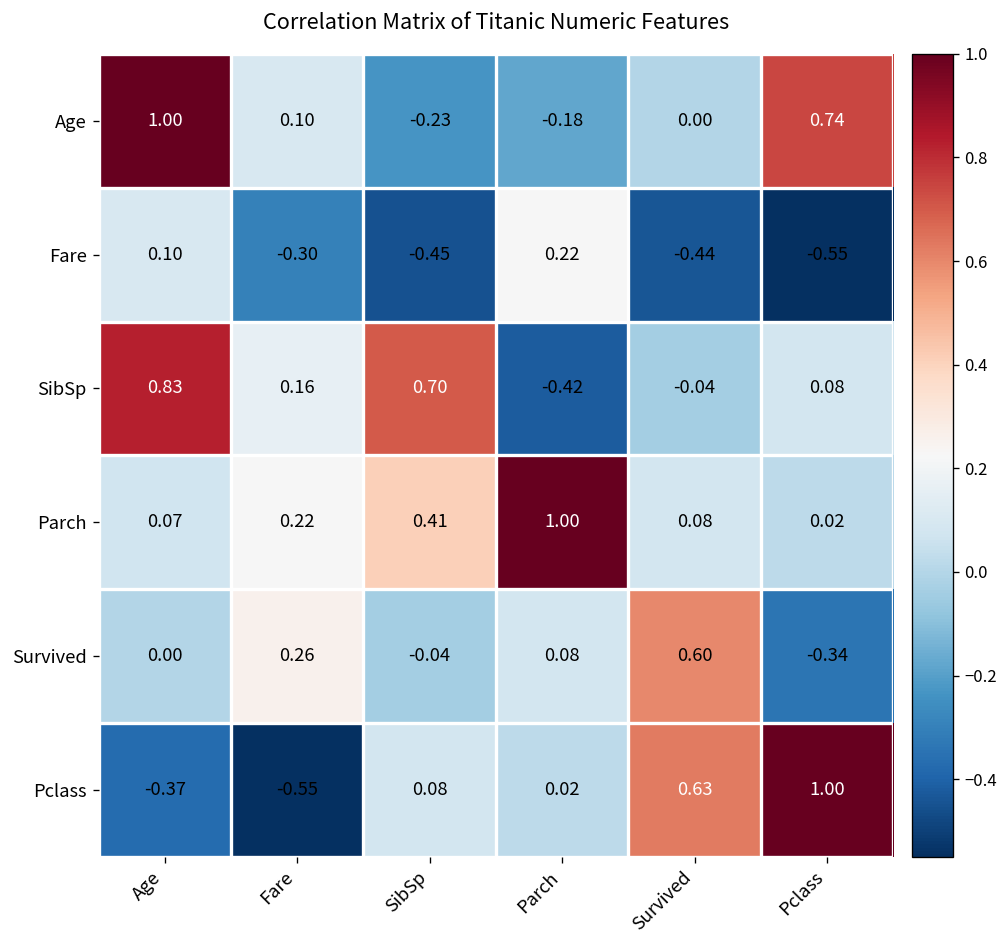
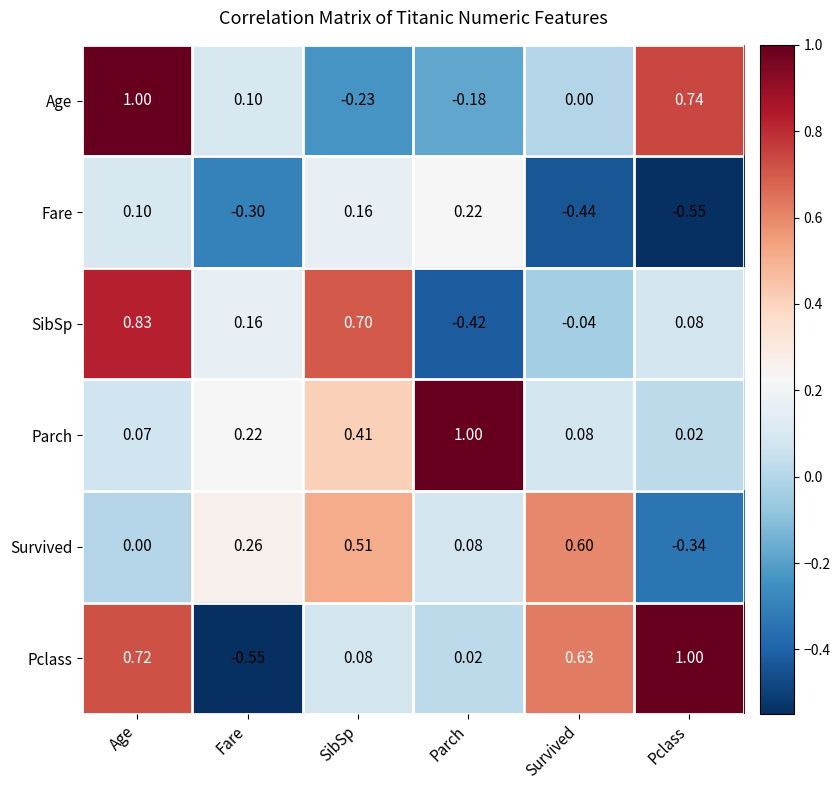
Fare, SibSp: -0.45 -> 0.16
Survived, SibSp: -0.04 -> 0.51
Pclass, Age: -0.37 -> 0.72
